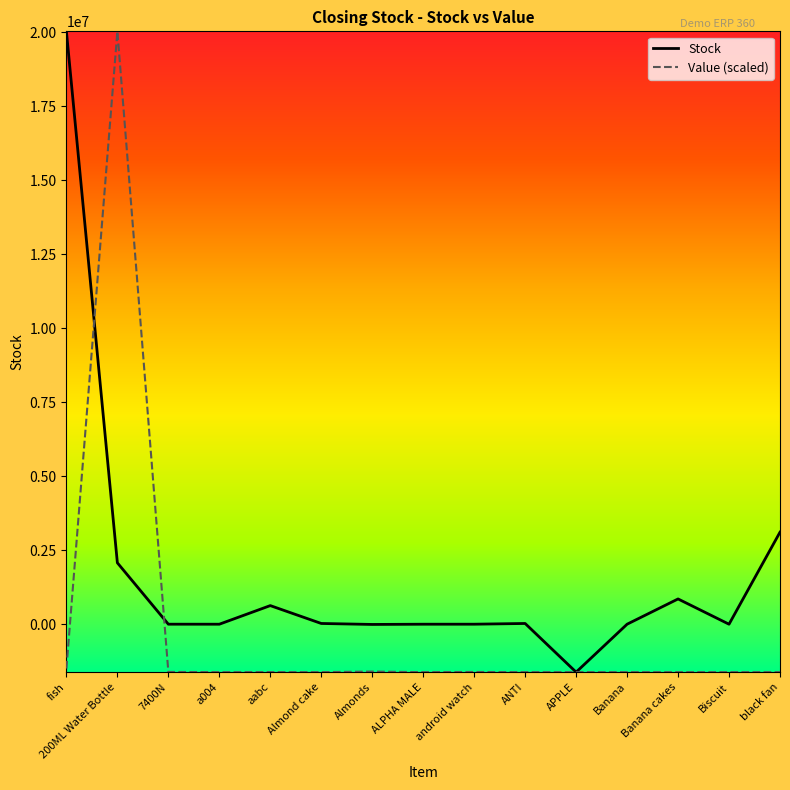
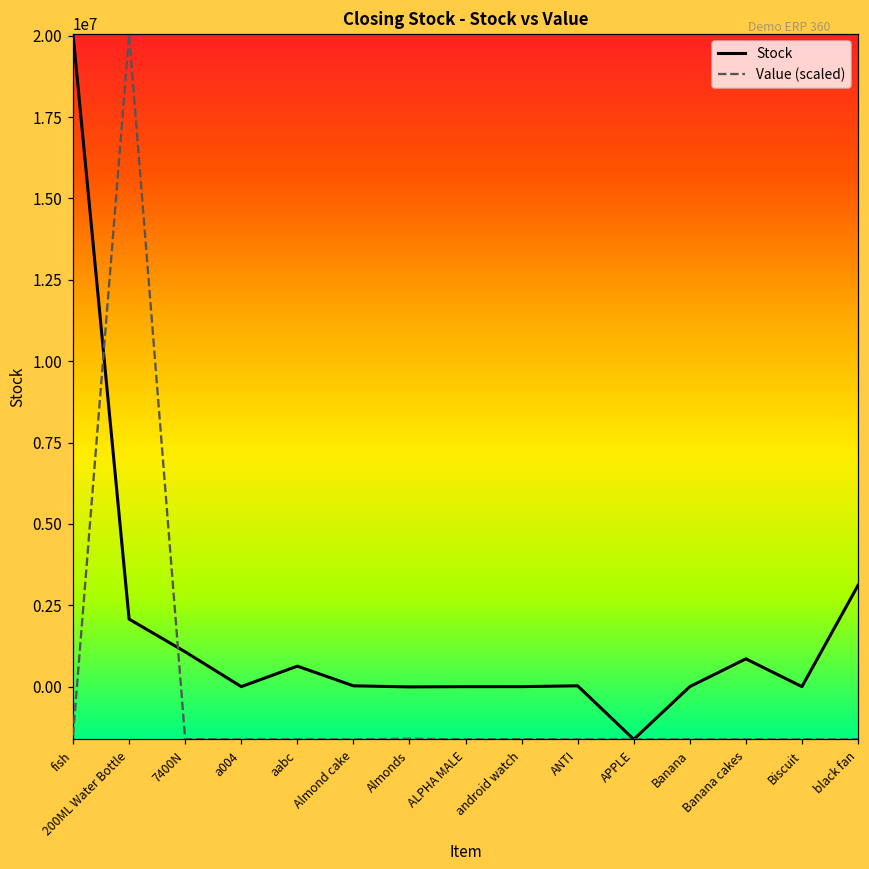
Stock, 7400N: 0 -> 1100000
